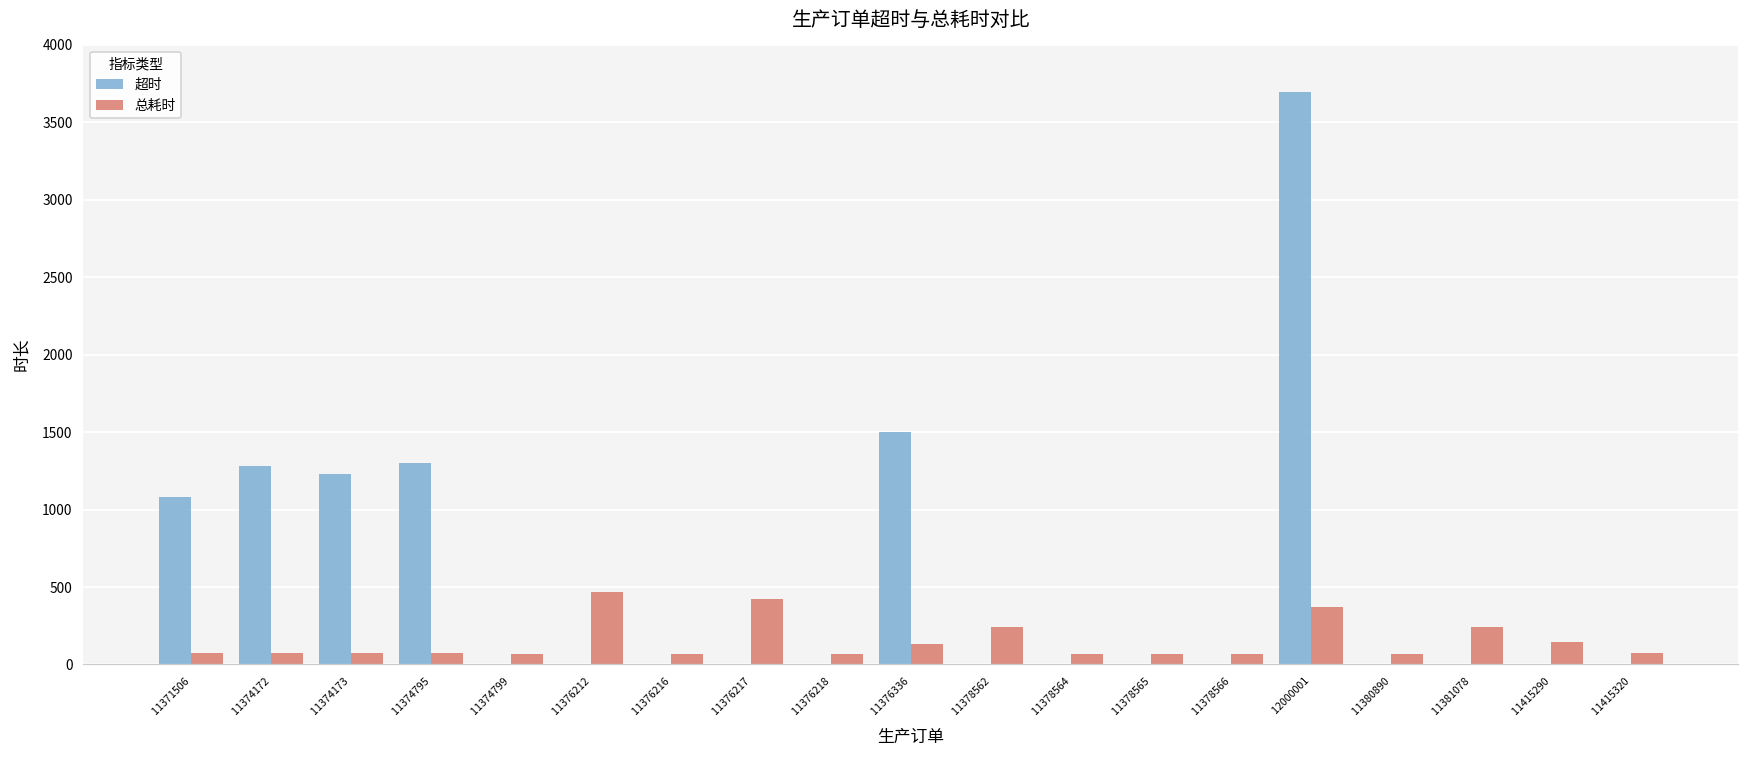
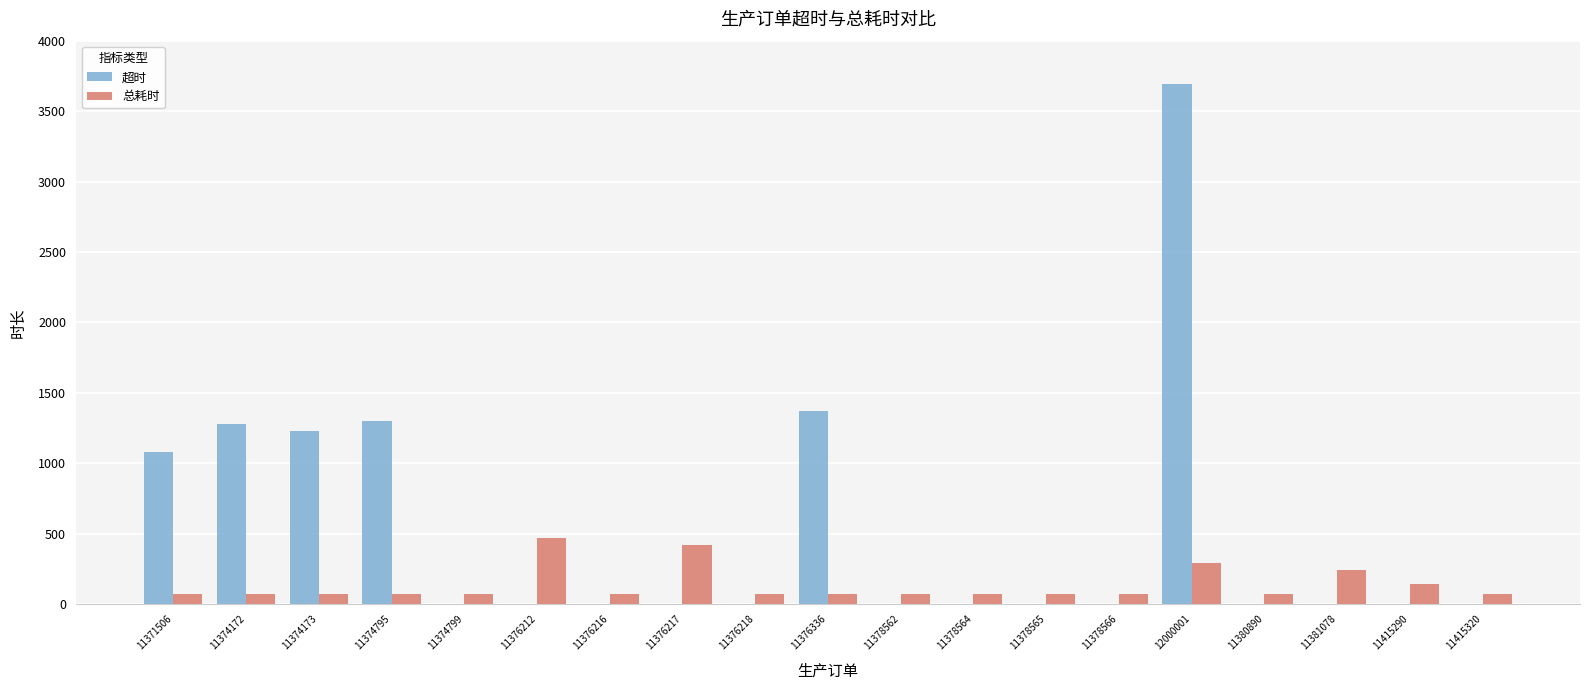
超时, 11376336: 1500 -> 1370
总耗时, 11376336: 130 -> 70
总耗时, 11378562: 240 -> 70
总耗时, 12000001: 370 -> 290
